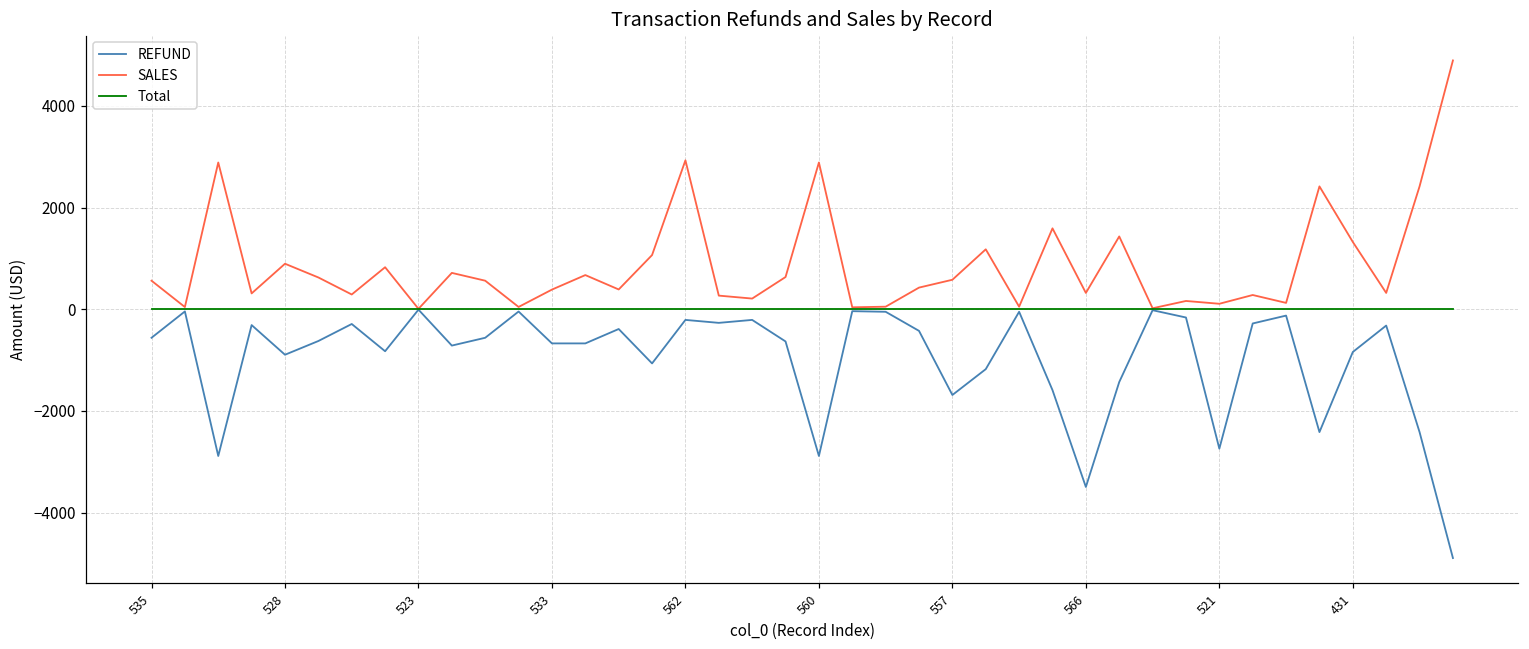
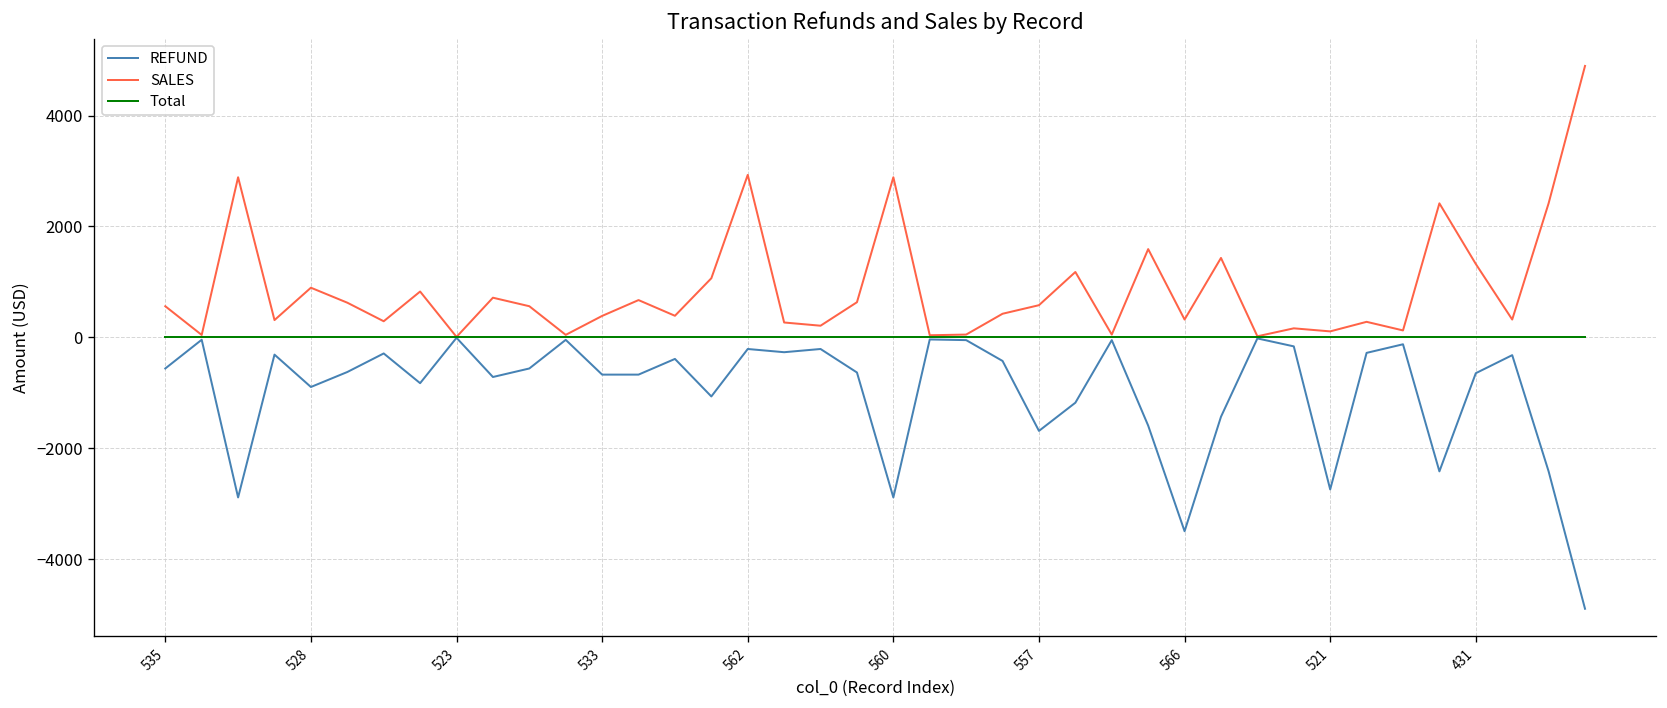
REFUND, 431: -800 -> -600
